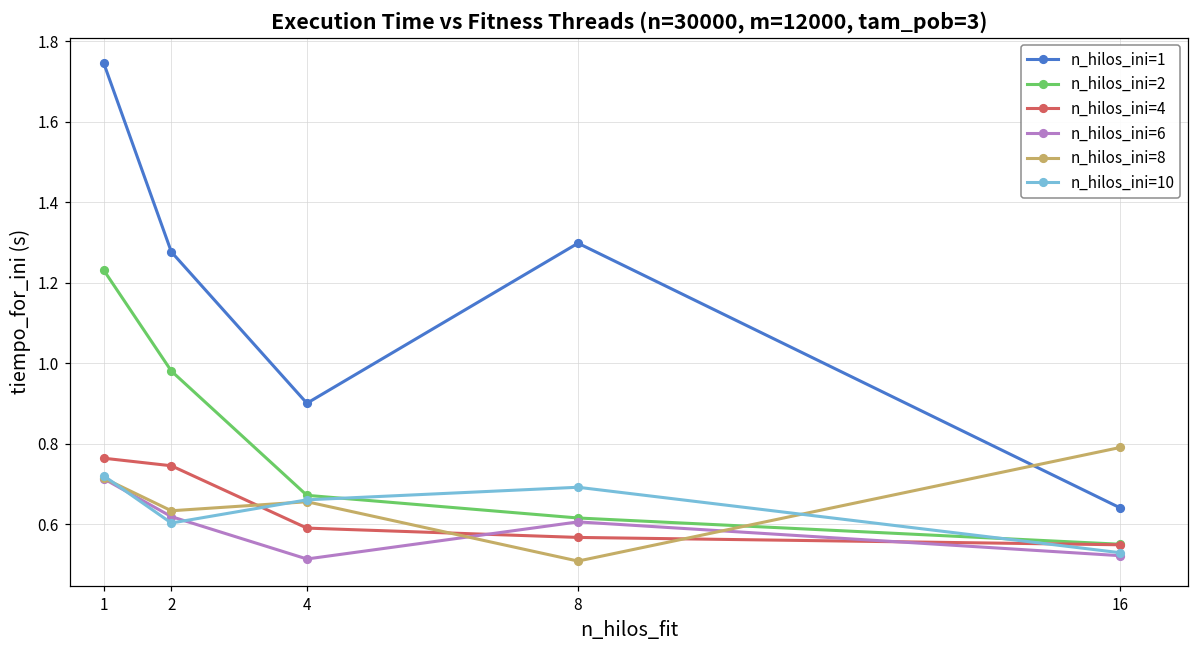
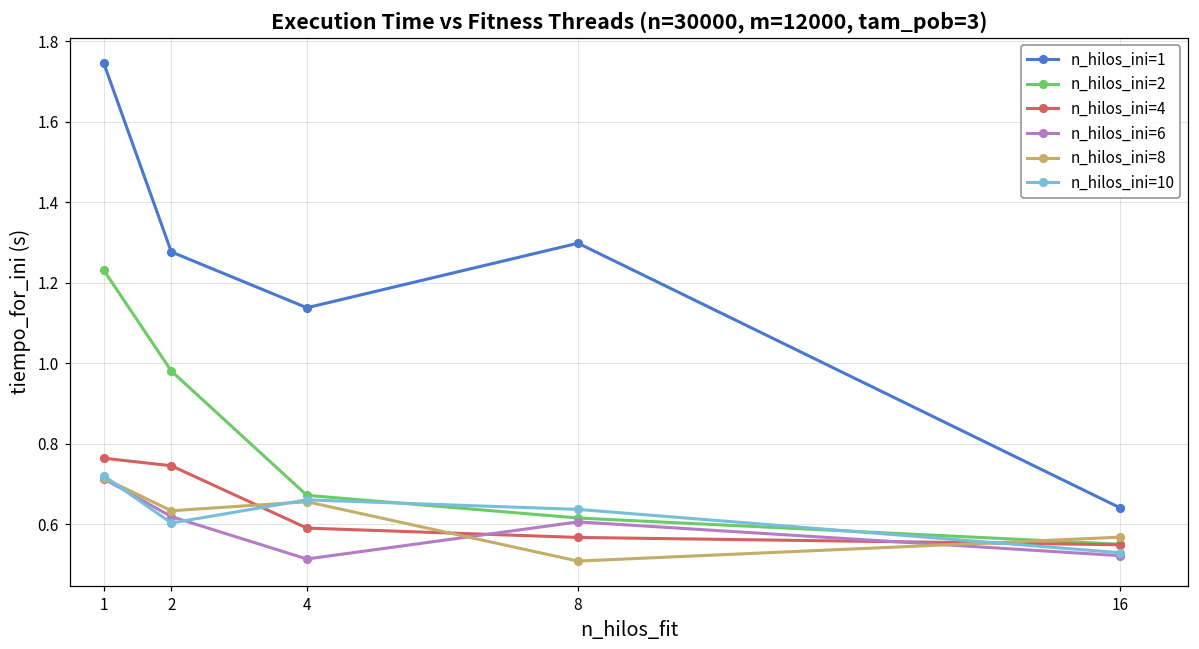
n_hilos_ini=1, 4: 0.90 -> 1.14
n_hilos_ini=10, 8: 0.69 -> 0.64
n_hilos_ini=8, 16: 0.79 -> 0.57
